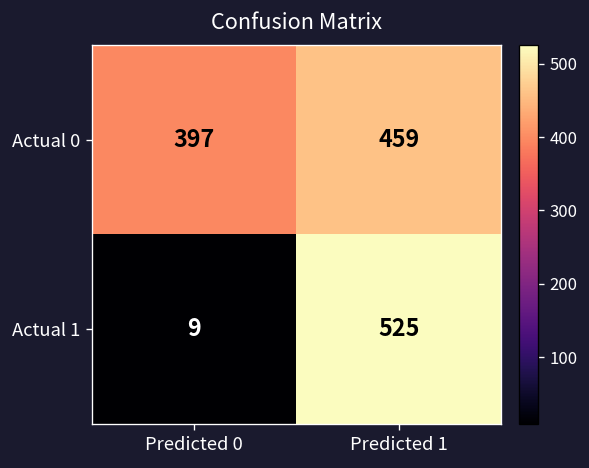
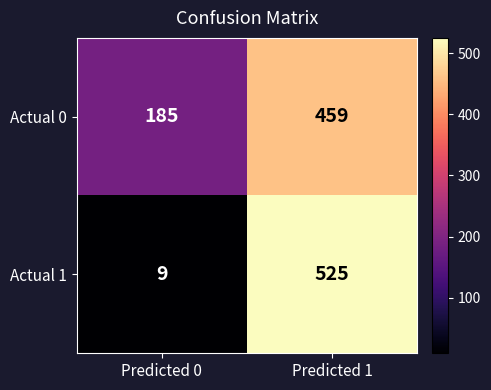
Actual 0, Predicted 0: 397 -> 185
